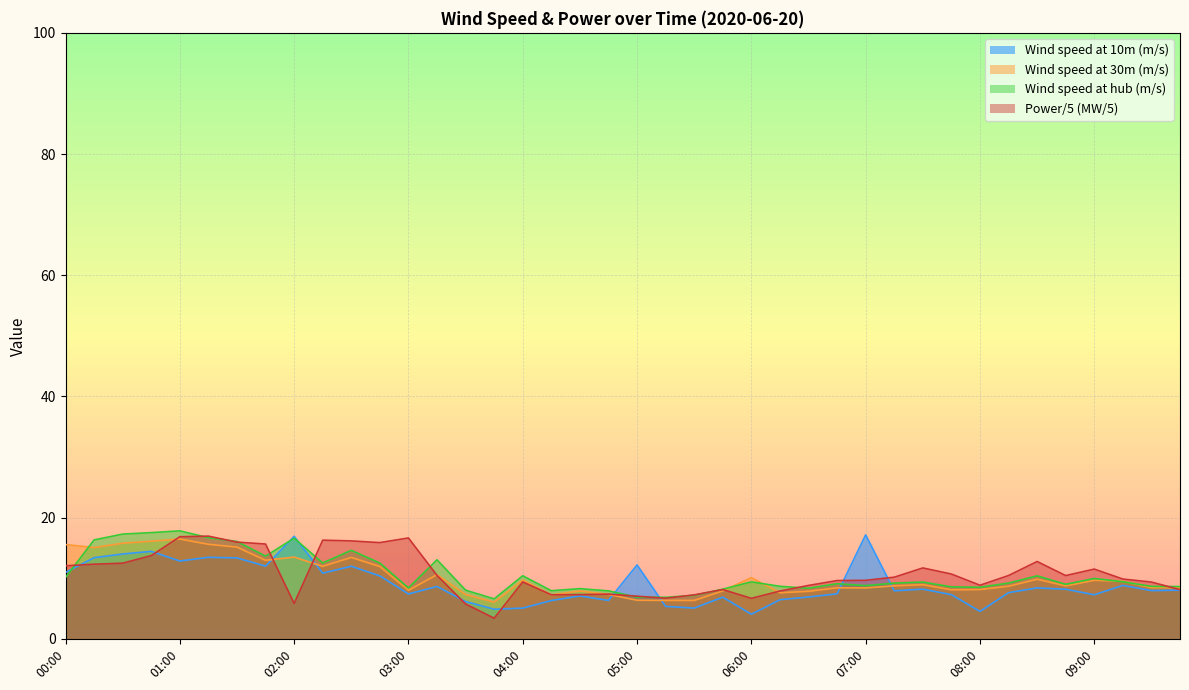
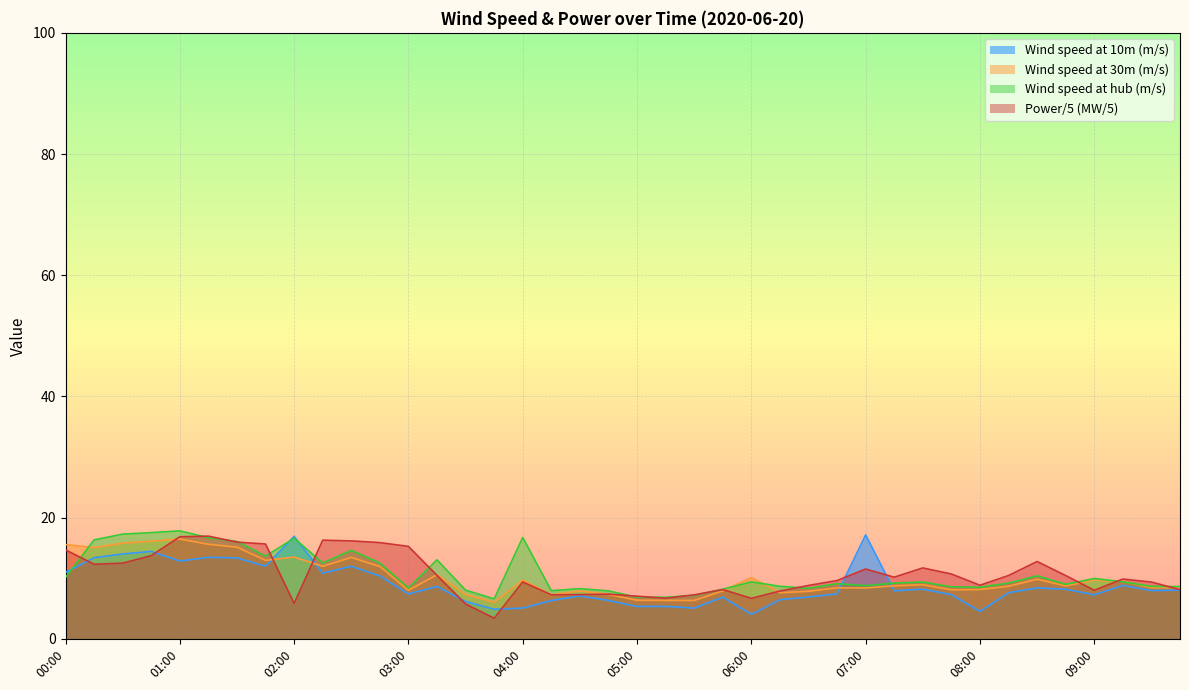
Power/5 (MW/5), 00:00: 12 -> 15
Power/5 (MW/5), 03:00: 17 -> 15
Wind speed at hub (m/s), 04:00: 10 -> 17
Wind speed at 10m (m/s), 05:00: 12 -> 5
Power/5 (MW/5), 07:00: 10 -> 12
Power/5 (MW/5), 09:00: 12 -> 8
